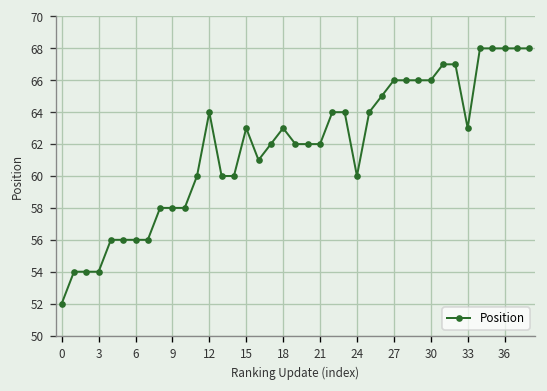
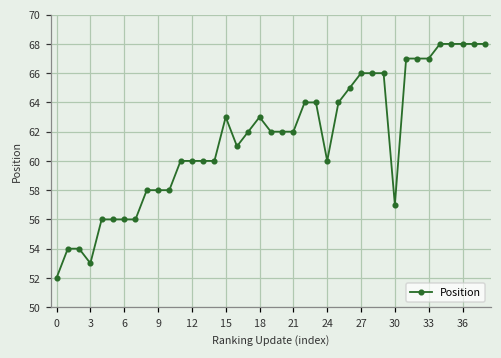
3: 54 -> 53
12: 64 -> 60
30: 66 -> 57
33: 63 -> 67
